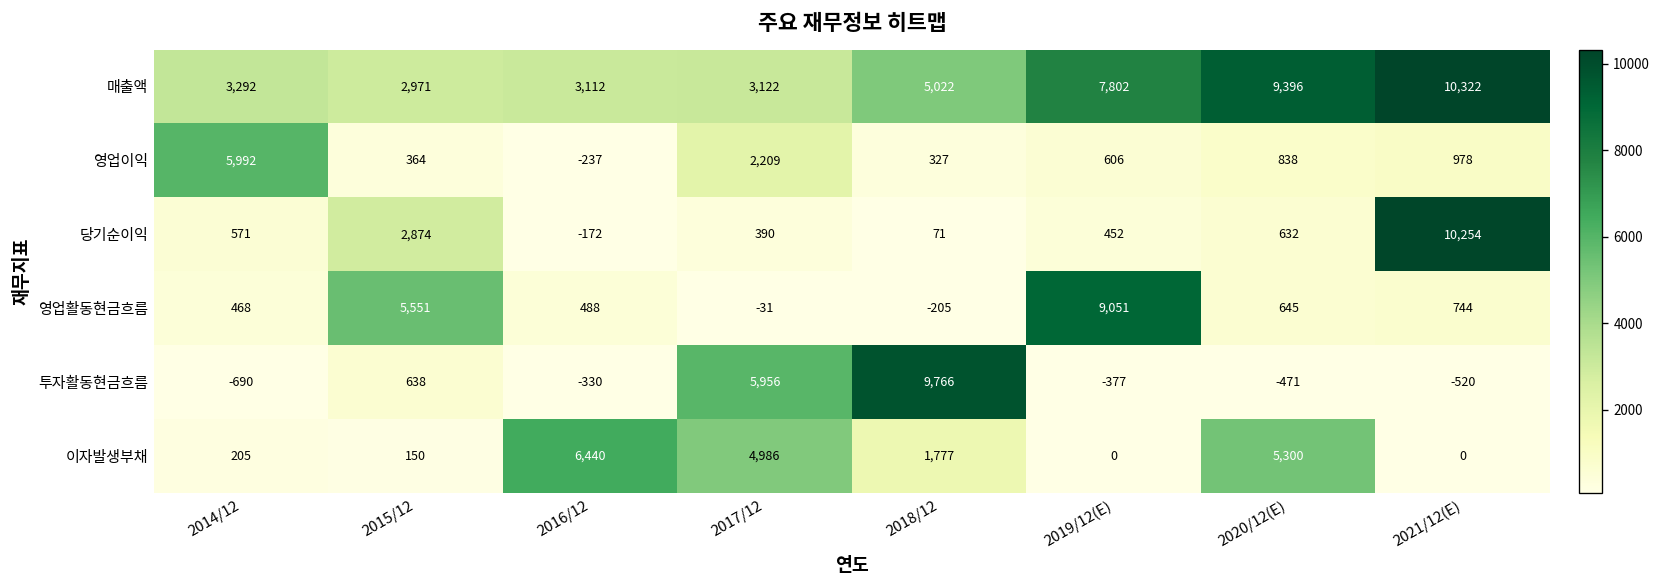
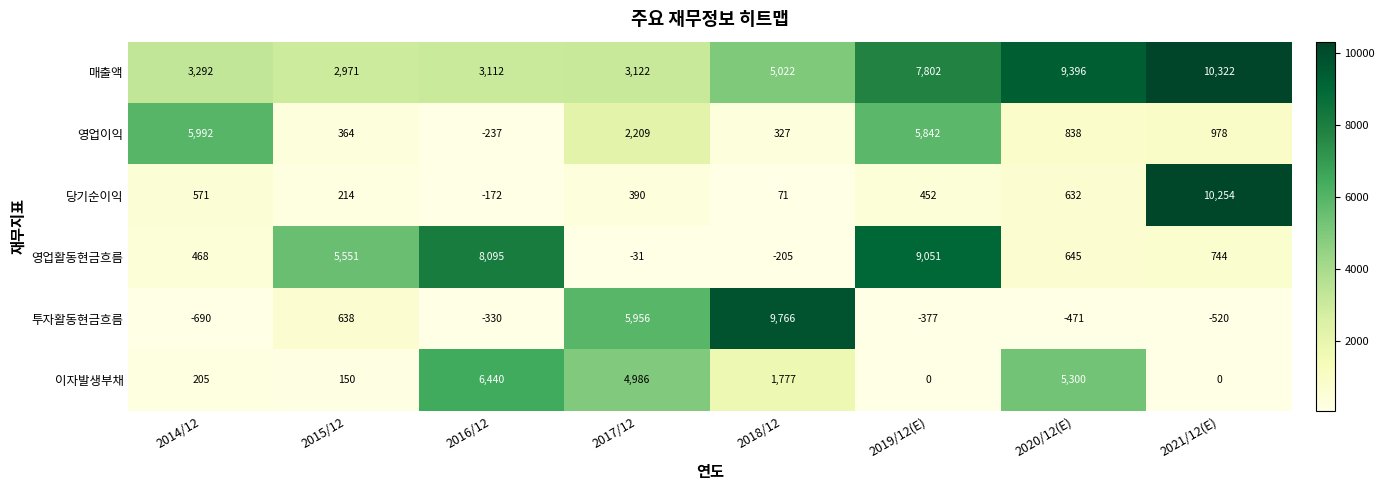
영업이익, 2019/12(E): 606 -> 5,842
당기순이익, 2015/12: 2,874 -> 214
영업활동현금흐름, 2016/12: 488 -> 8,095
